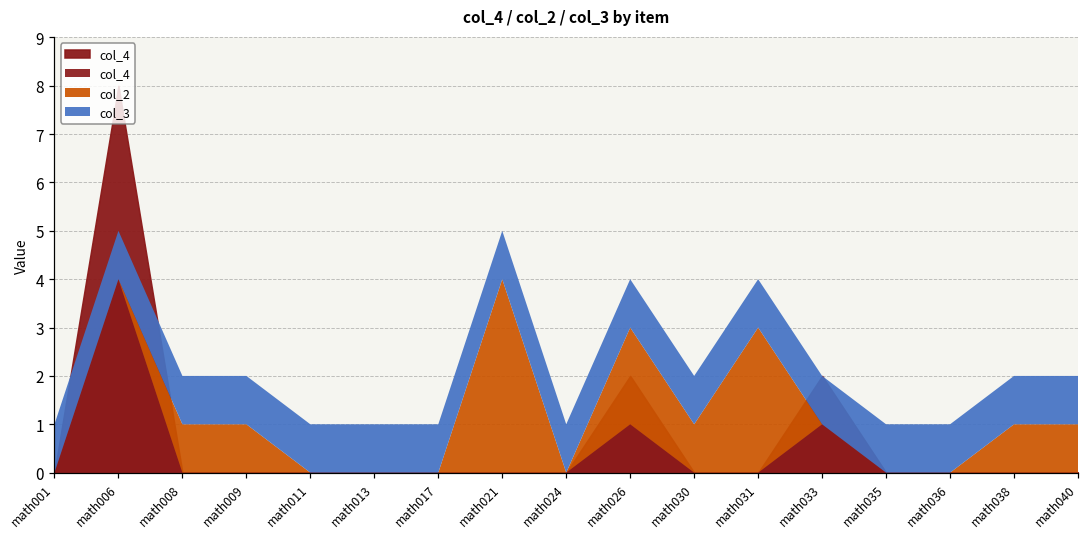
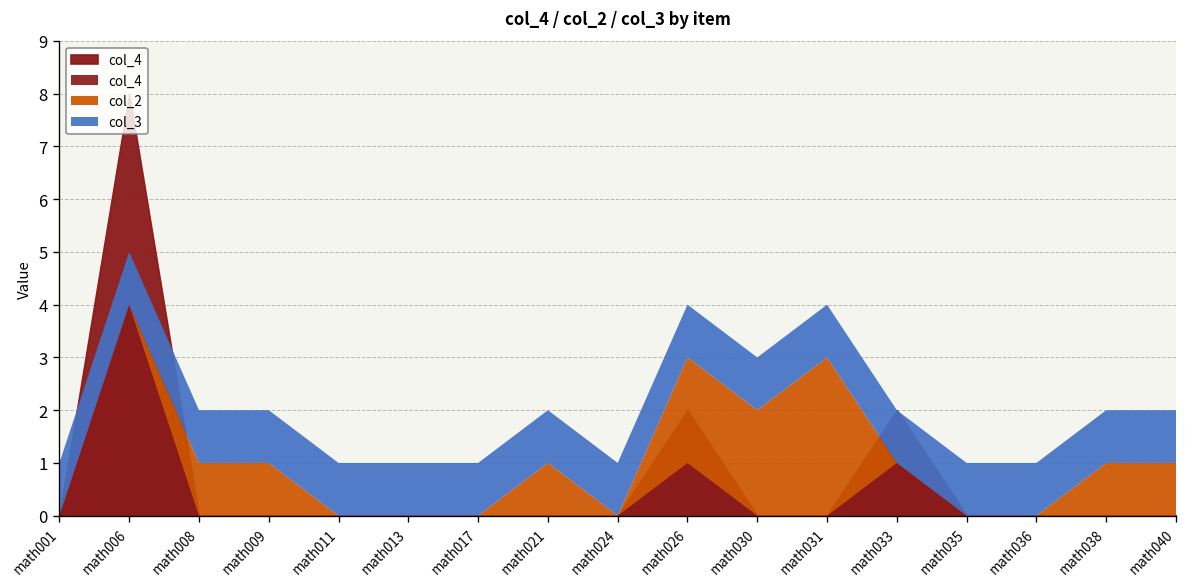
col_2, math021: 4 -> 1
col_2, math030: 1 -> 2
